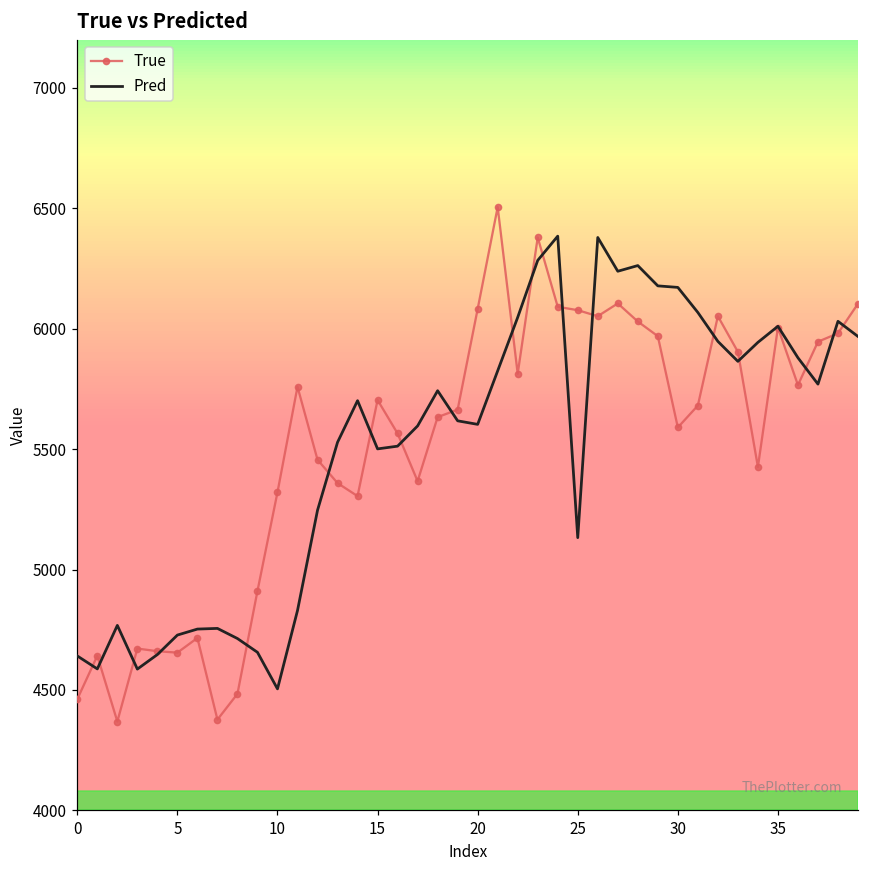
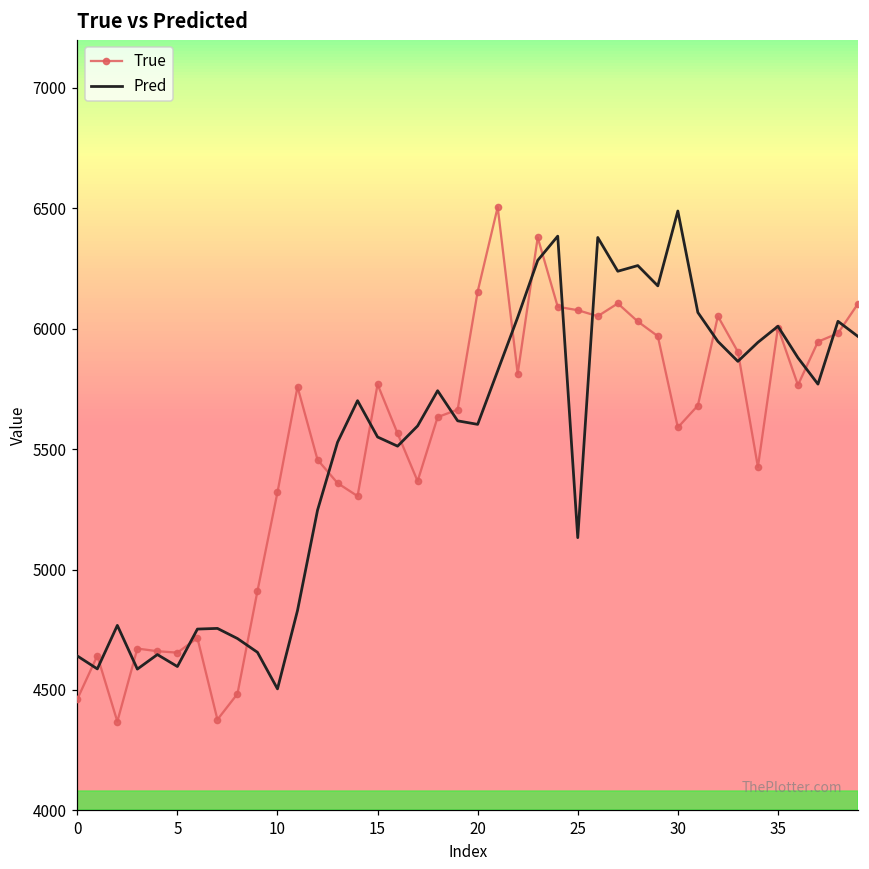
Pred, 5: 4730 -> 4600
True, 15: 5700 -> 5770
Pred, 15: 5500 -> 5550
True, 20: 6080 -> 6150
Pred, 30: 6170 -> 6490
